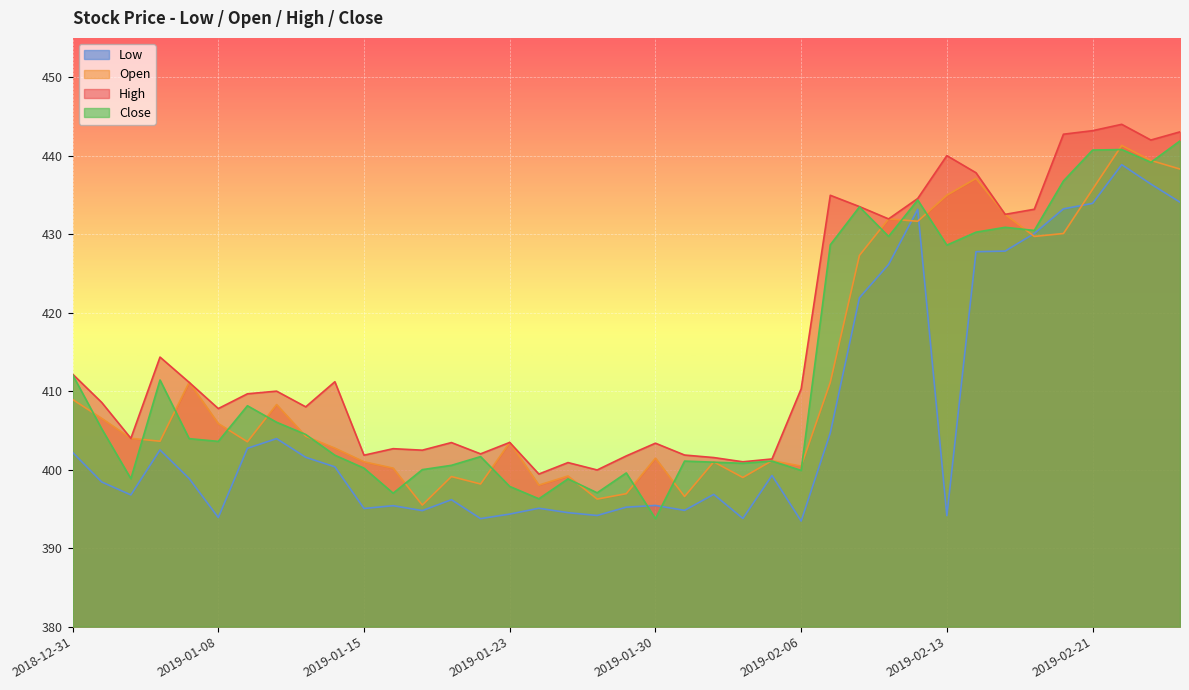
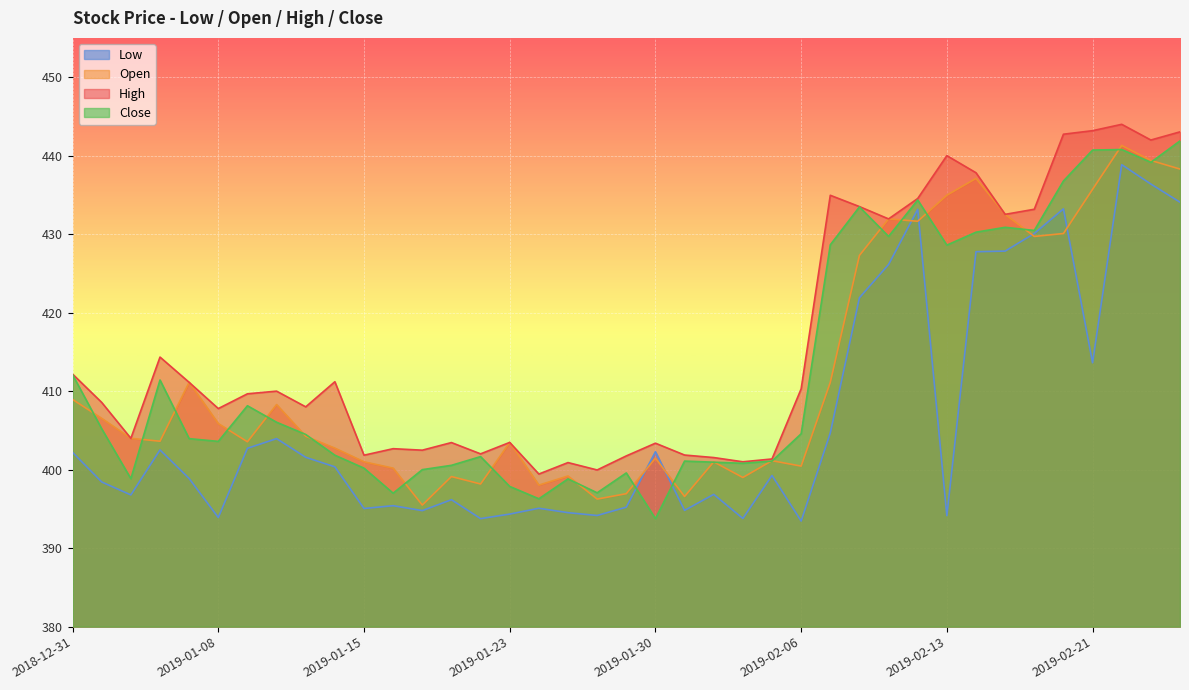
Low, 2019-01-30: 395 -> 402
Close, 2019-02-06: 400 -> 405
Low, 2019-02-21: 434 -> 414
